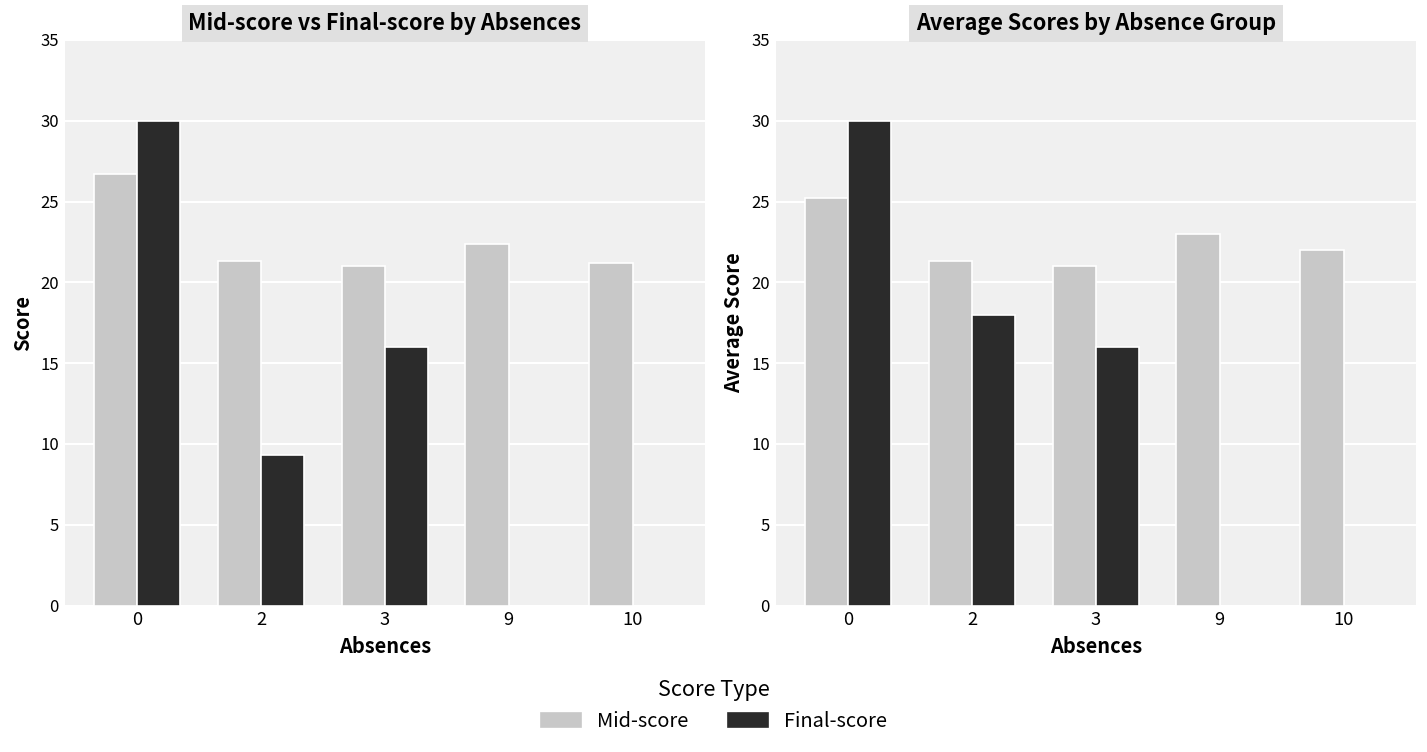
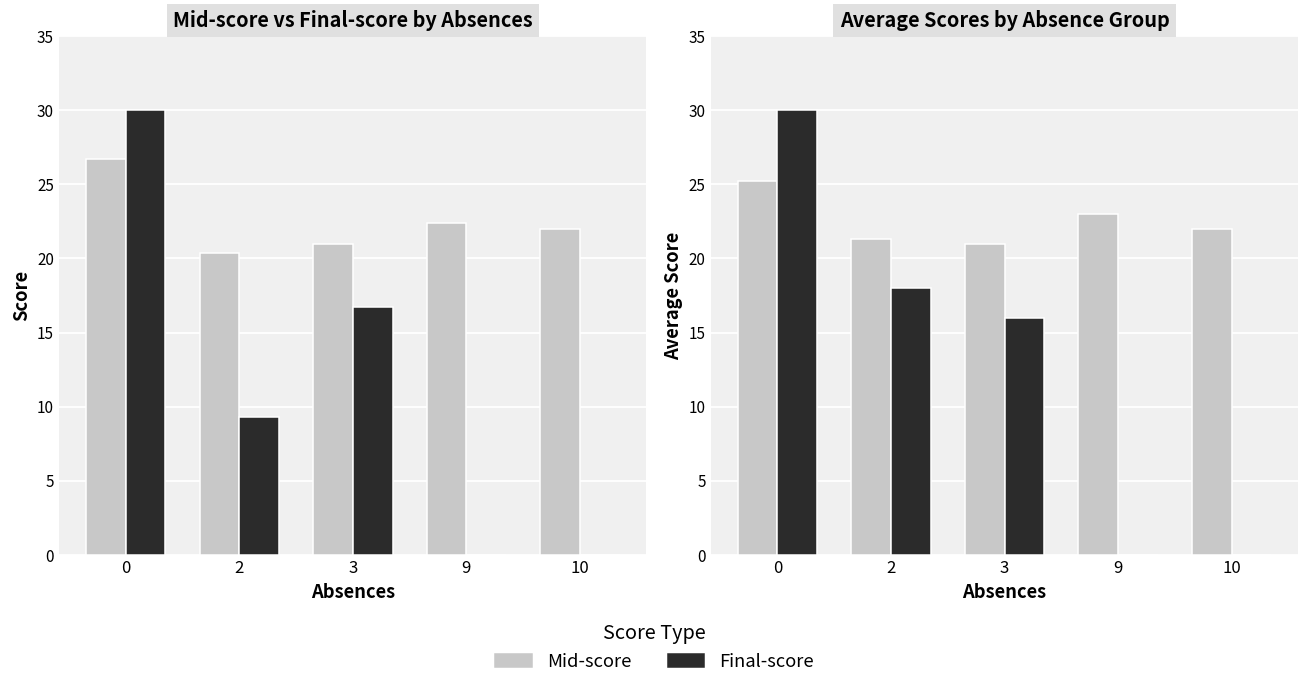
Mid-score vs Final-score by Absences, Mid-score, 2: 21.3 -> 20.4
Mid-score vs Final-score by Absences, Final-score, 3: 16.0 -> 16.7
Mid-score vs Final-score by Absences, Mid-score, 10: 21.2 -> 22.0
